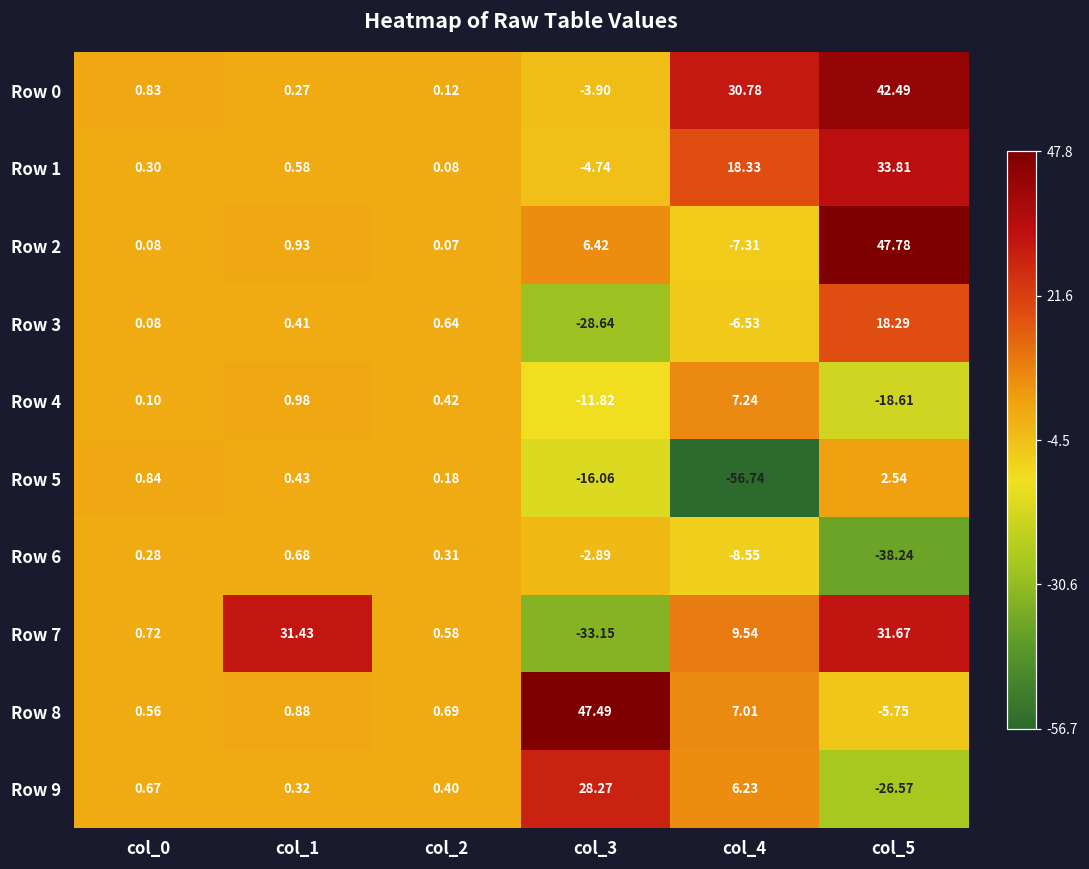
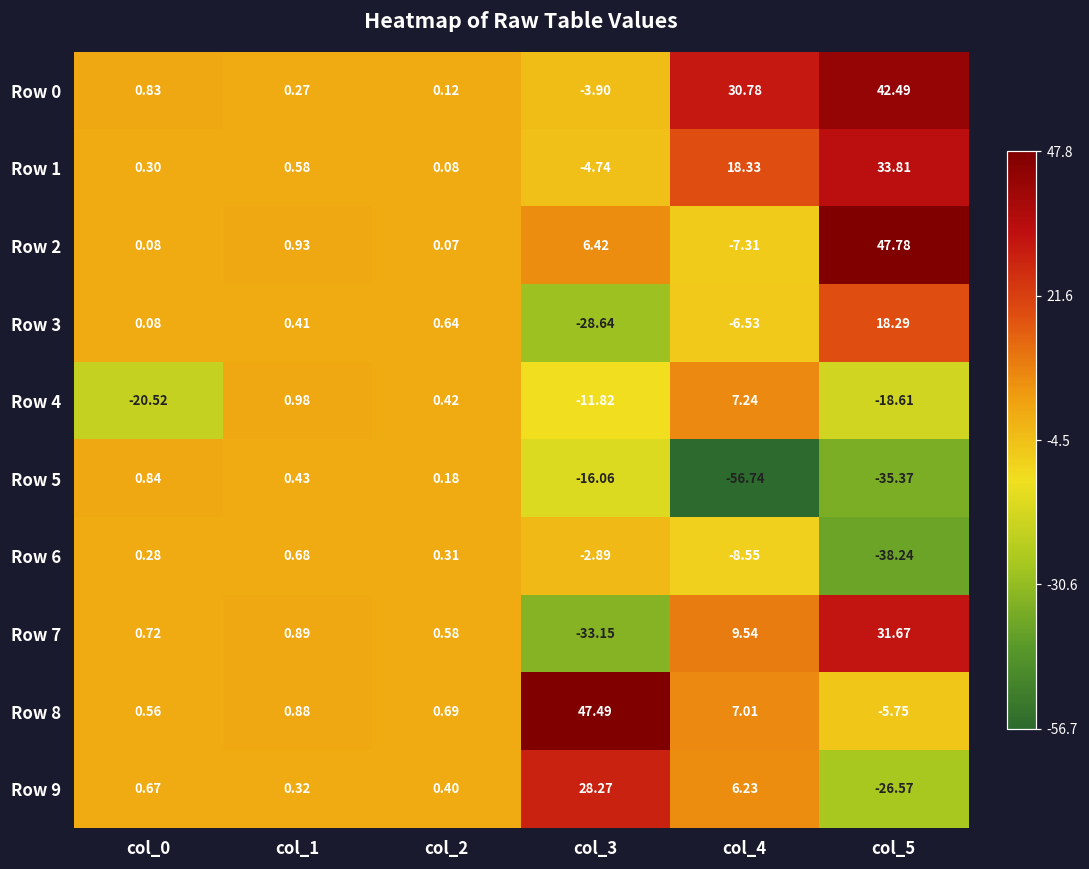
Row 4, col_0: 0.10 -> -20.52
Row 5, col_5: 2.54 -> -35.37
Row 7, col_1: 31.43 -> 0.89
